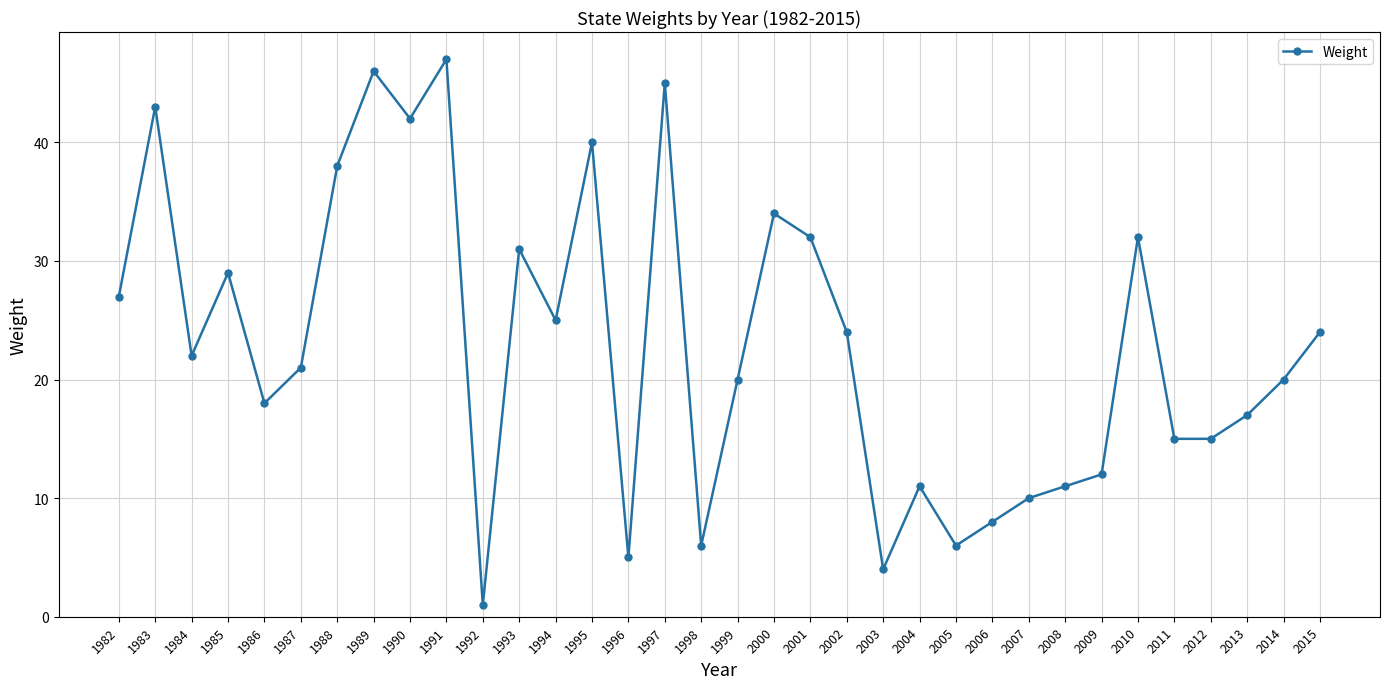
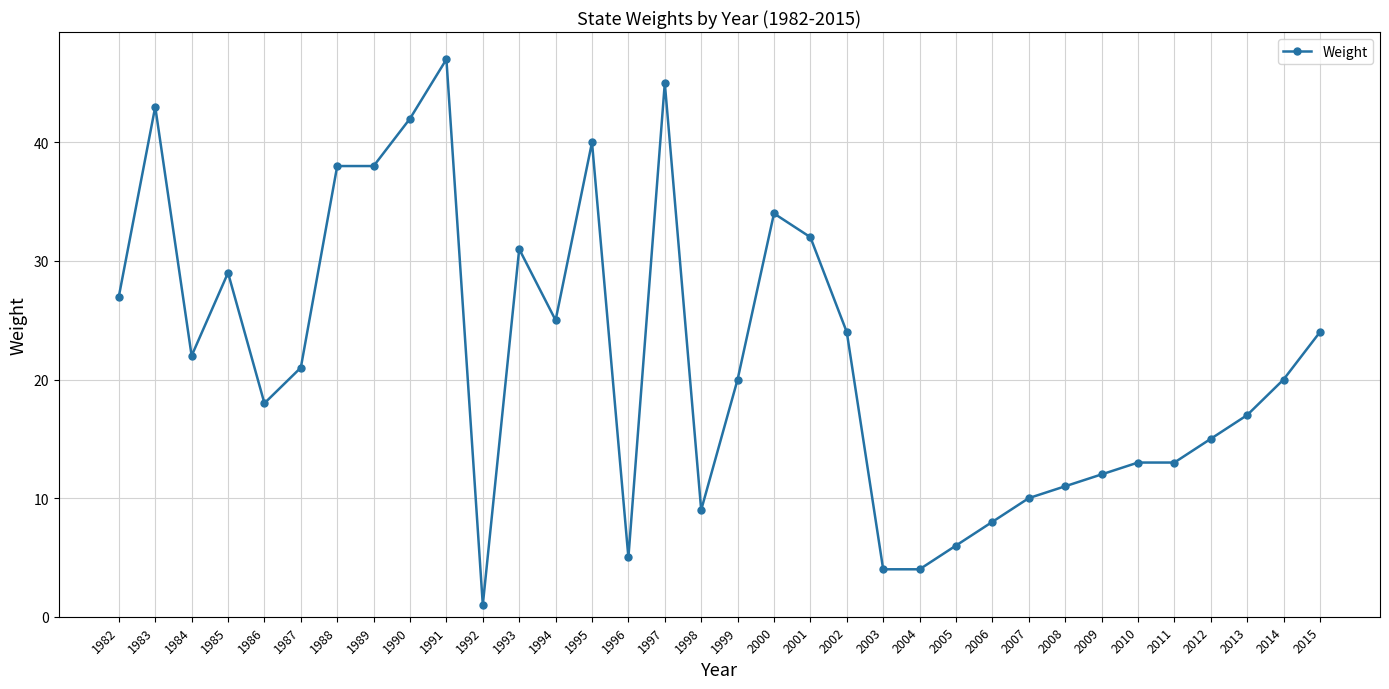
1989: 46 -> 38
1998: 6 -> 9
2004: 11 -> 4
2010: 32 -> 13
2011: 15 -> 13
